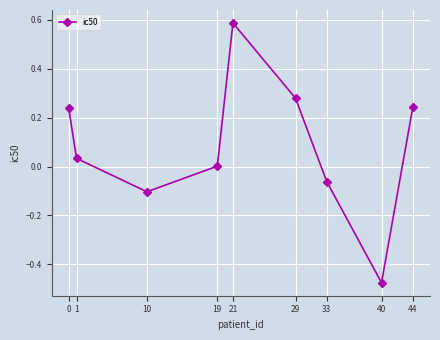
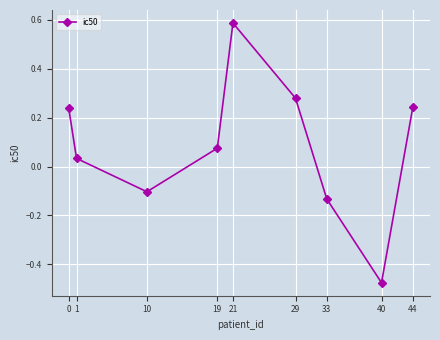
19: 0.00 -> 0.07
33: -0.06 -> -0.13
